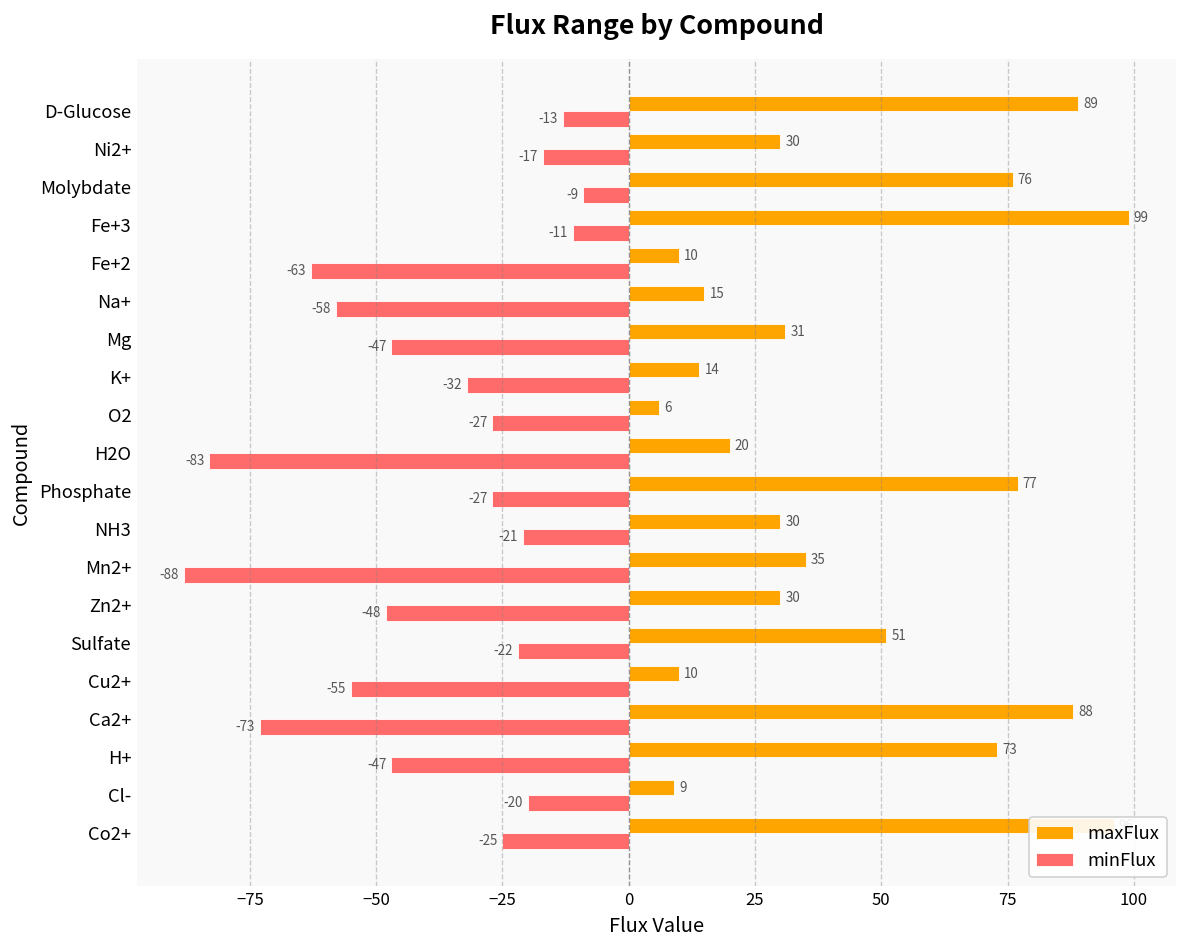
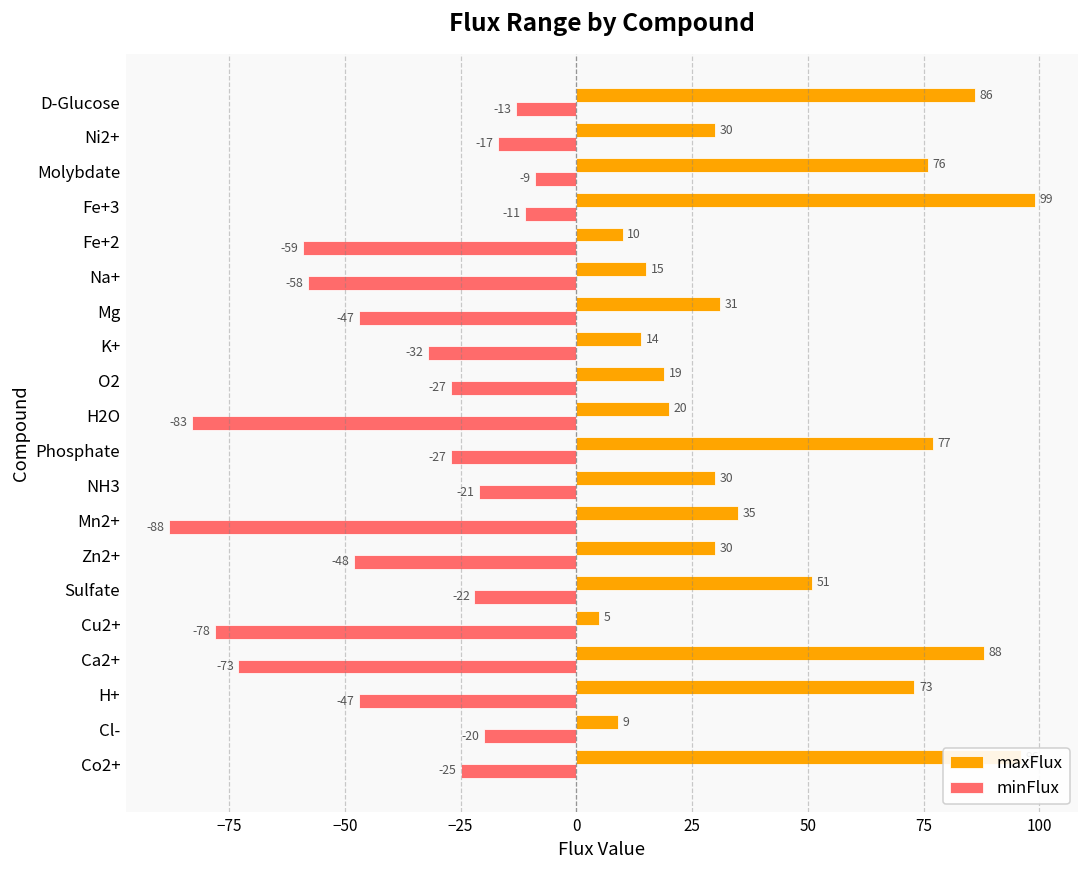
maxFlux, D-Glucose: 89 -> 86
minFlux, Fe+2: -63 -> -59
maxFlux, O2: 6 -> 19
maxFlux, Cu2+: 10 -> 5
minFlux, Cu2+: -55 -> -78
